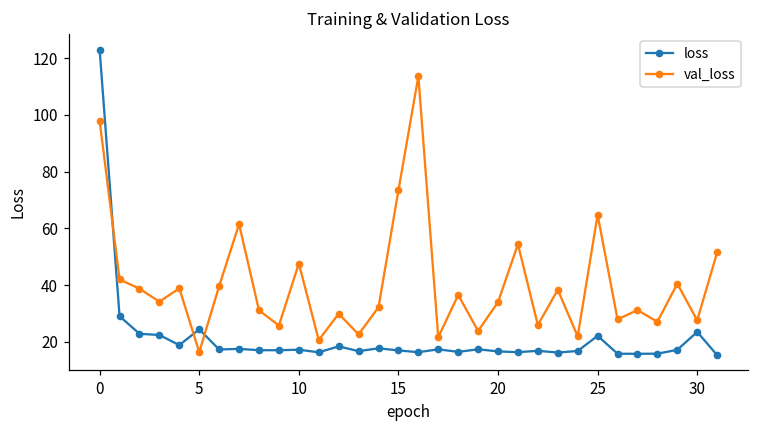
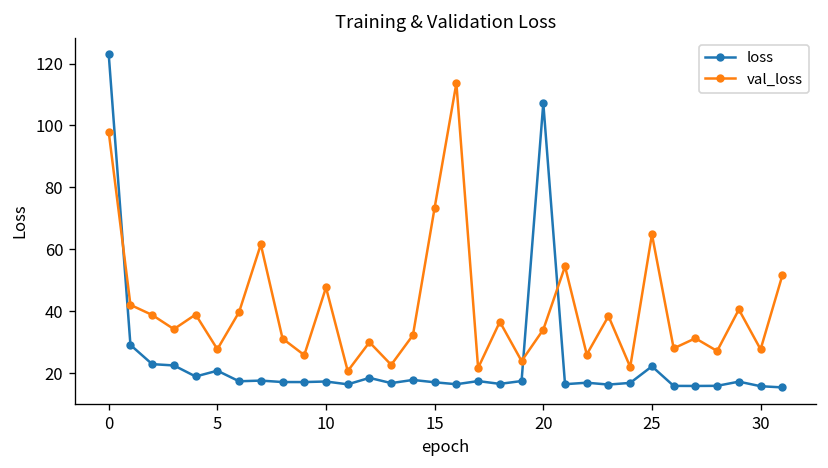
loss, 5: 24 -> 21
val_loss, 5: 16 -> 28
loss, 20: 17 -> 107
loss, 30: 24 -> 16
